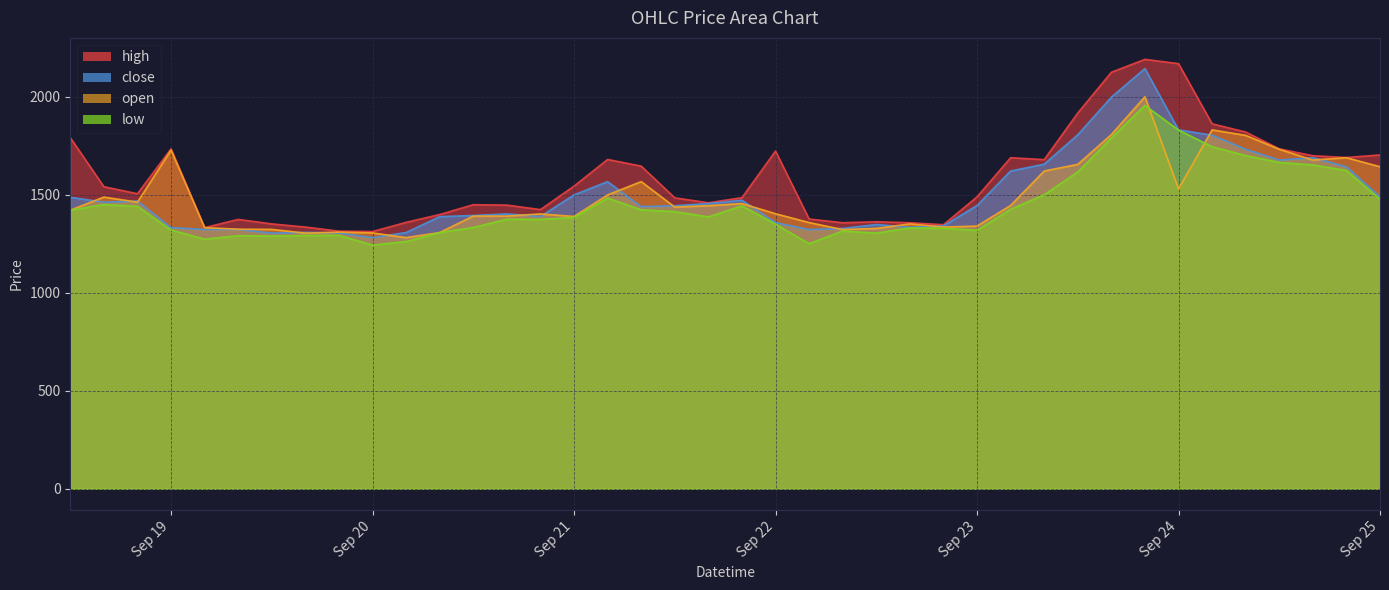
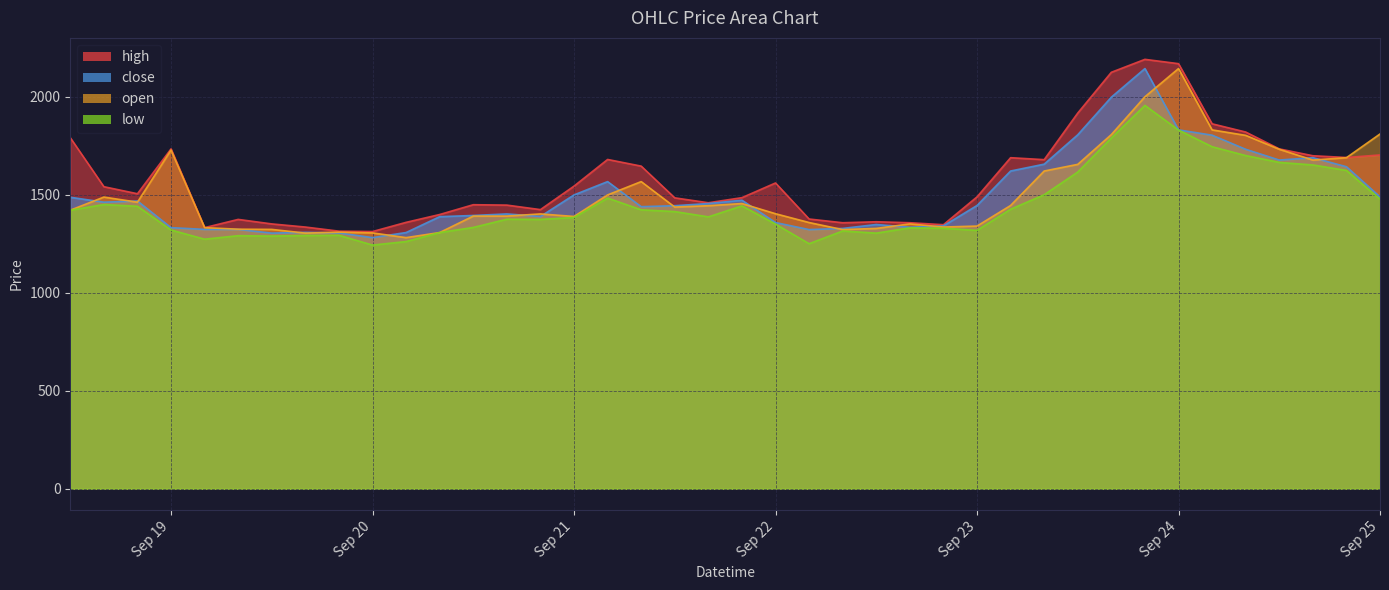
high, Sep 22: 1720 -> 1560
open, Sep 24: 1530 -> 2150
open, Sep 25: 1640 -> 1810
